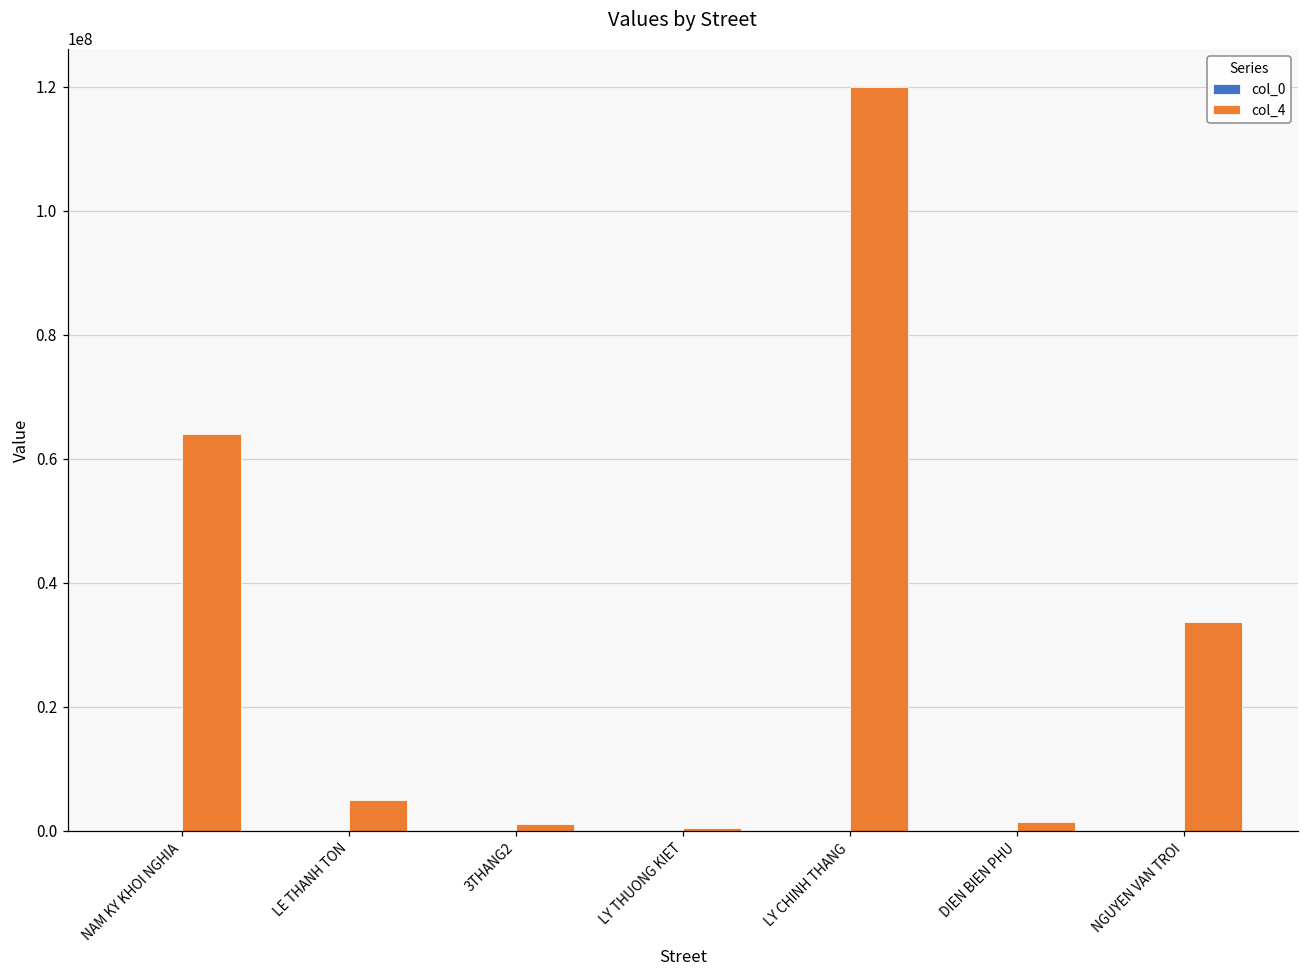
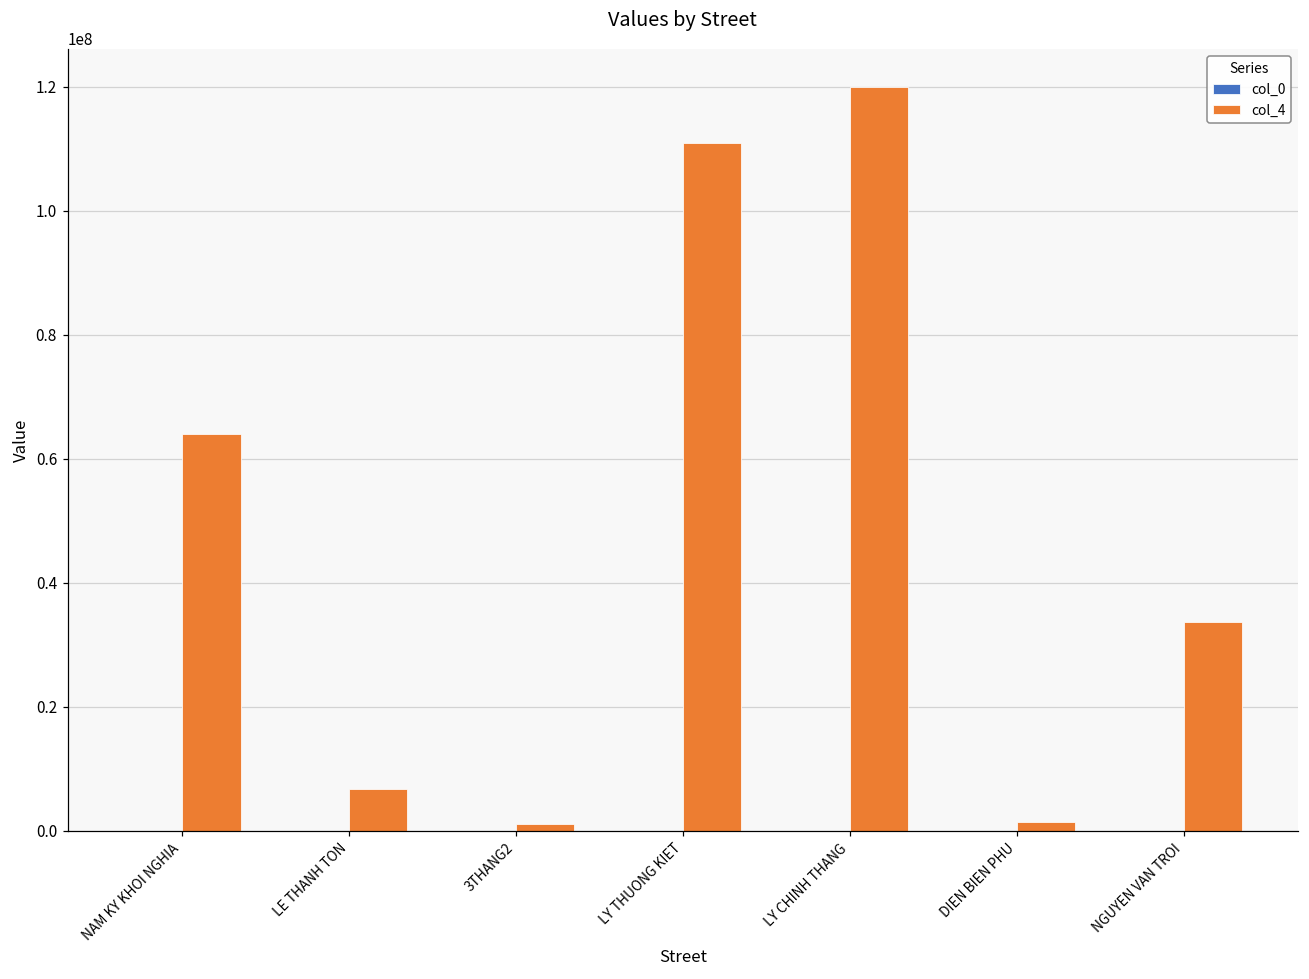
col_4, LE THANH TON: 5000000 -> 7000000
col_4, LY THUONG KIET: 1000000 -> 111000000
